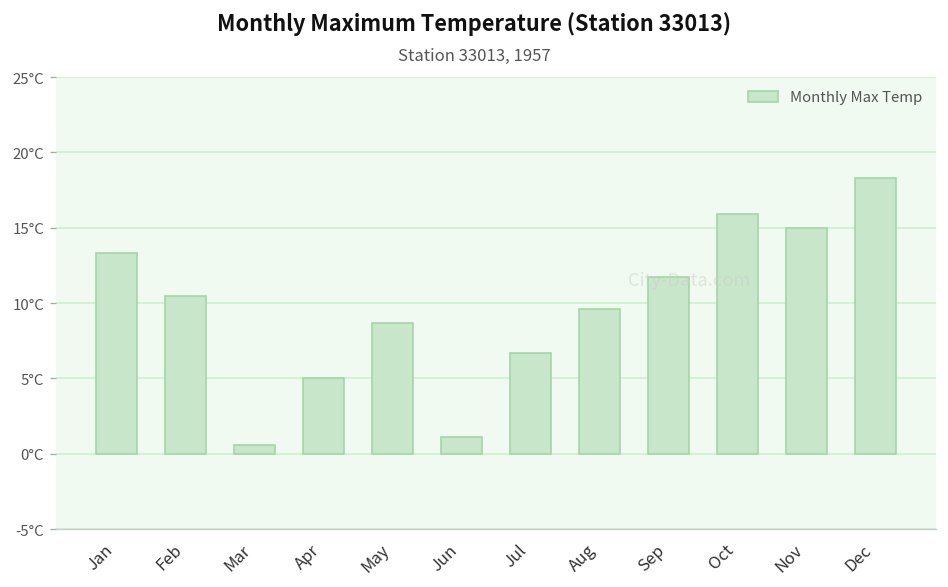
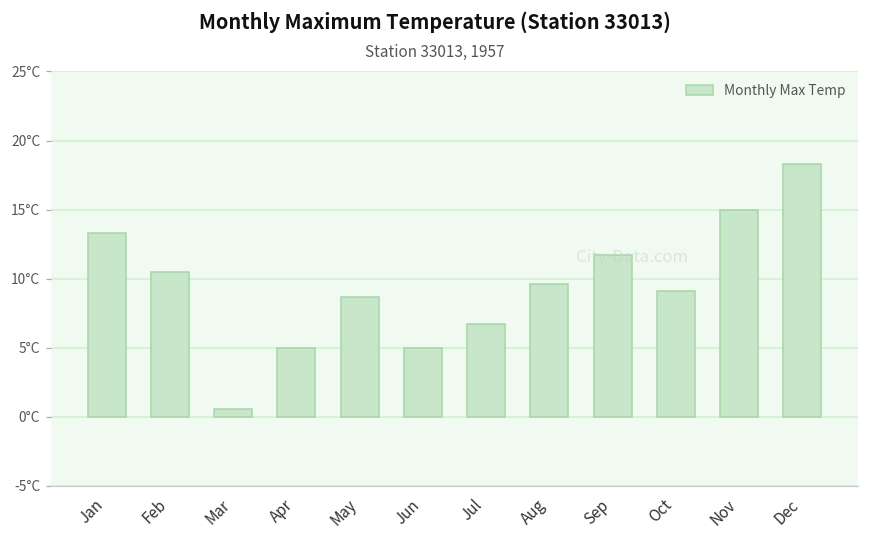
Jun: 1.1°C -> 5.0°C
Oct: 15.9°C -> 9.1°C
